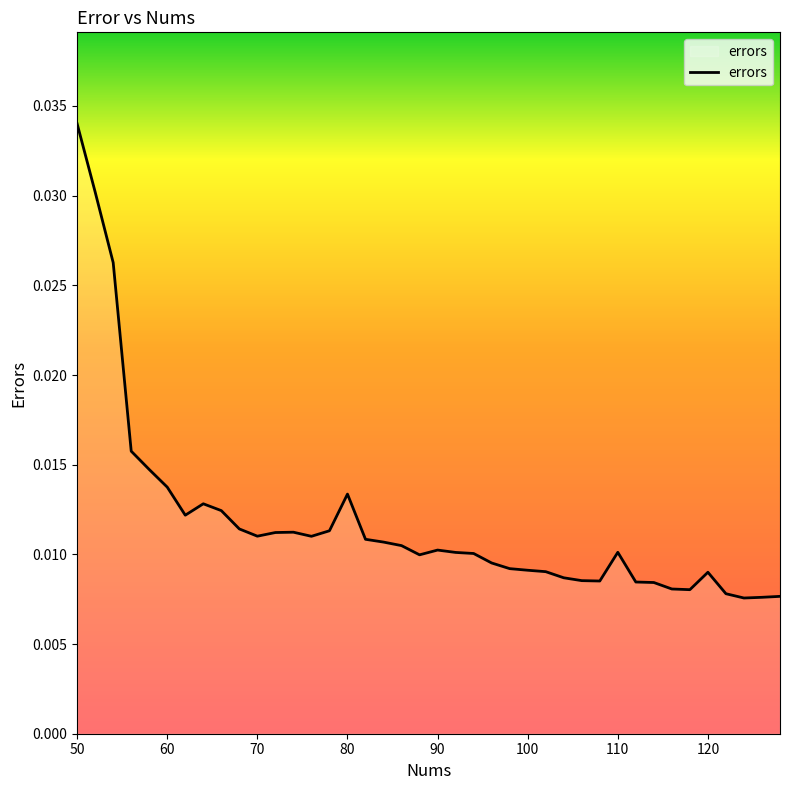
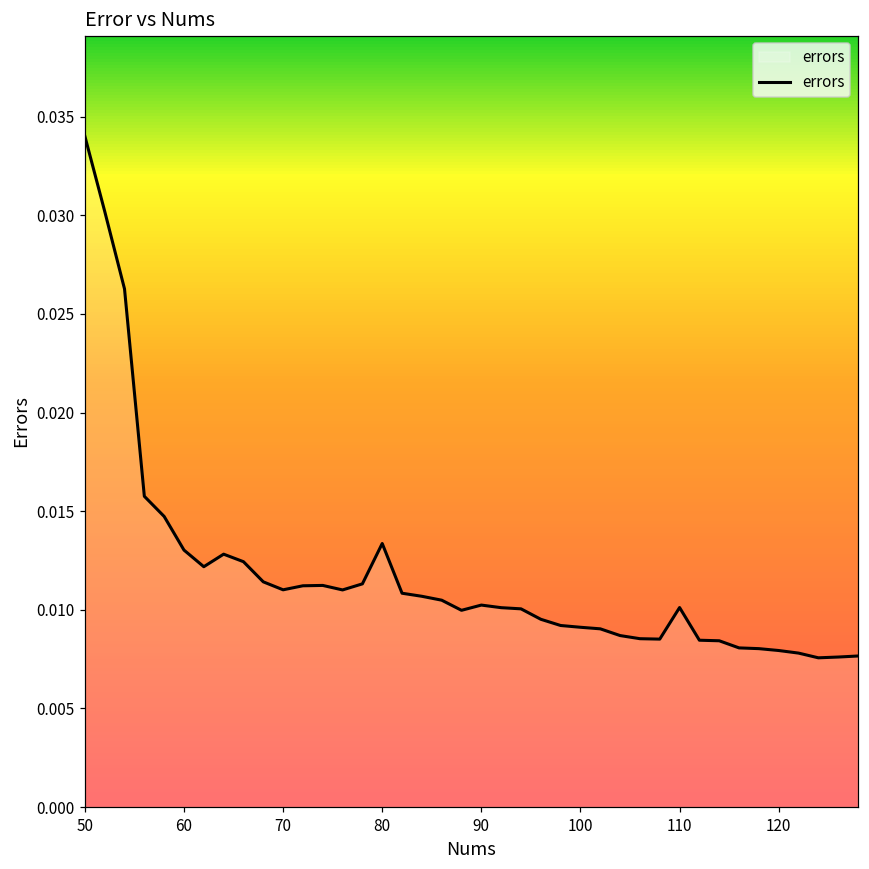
60: 0.0137 -> 0.0130
120: 0.0090 -> 0.0079
